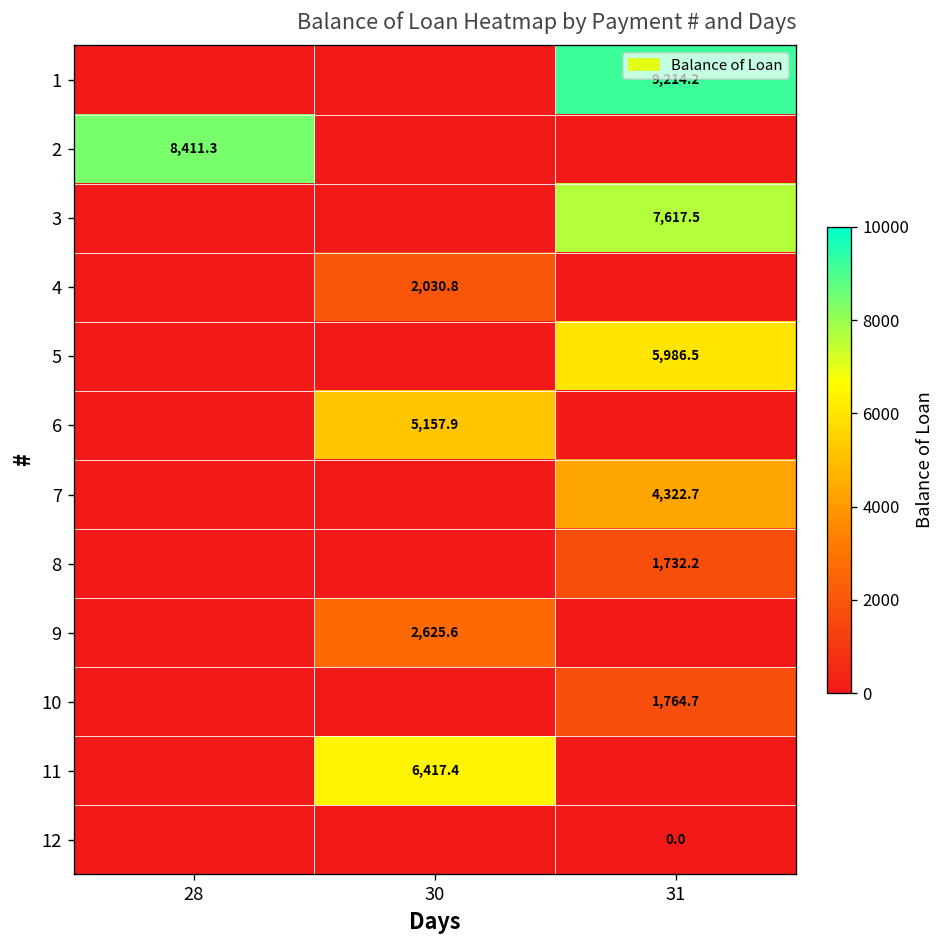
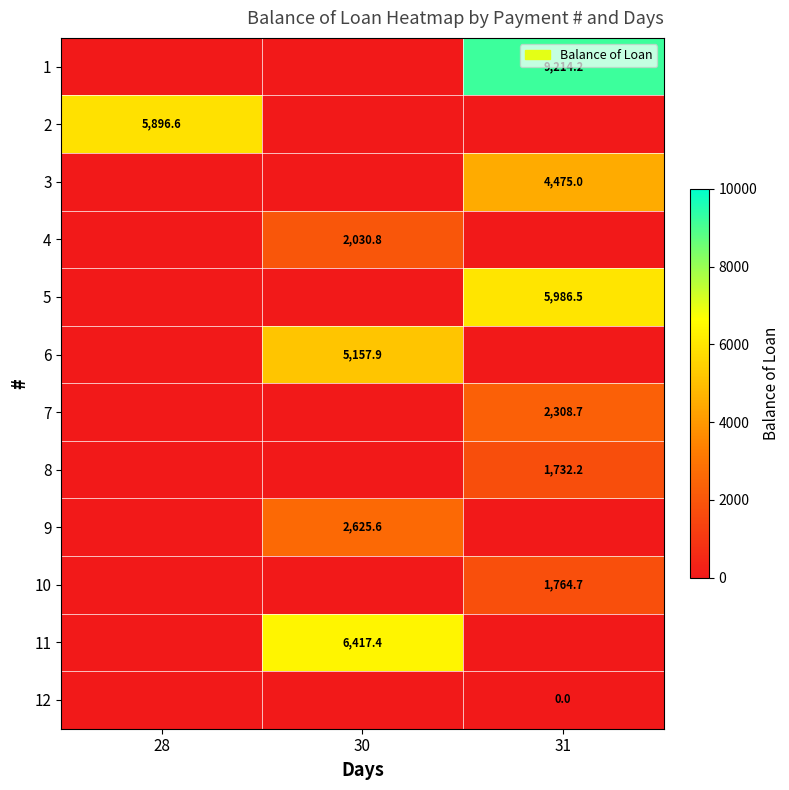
2, 28: 8,411.3 -> 5,896.6
3, 31: 7,617.5 -> 4,475.0
7, 31: 4,322.7 -> 2,308.7
